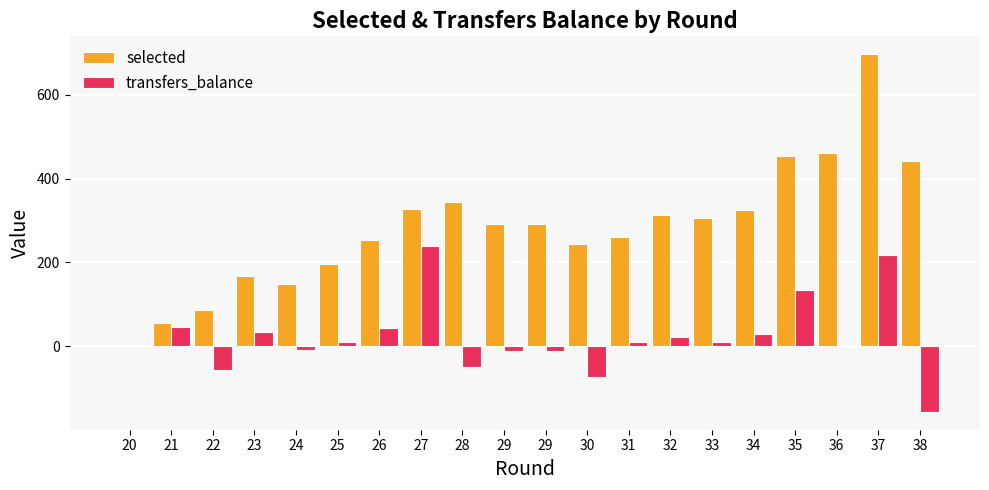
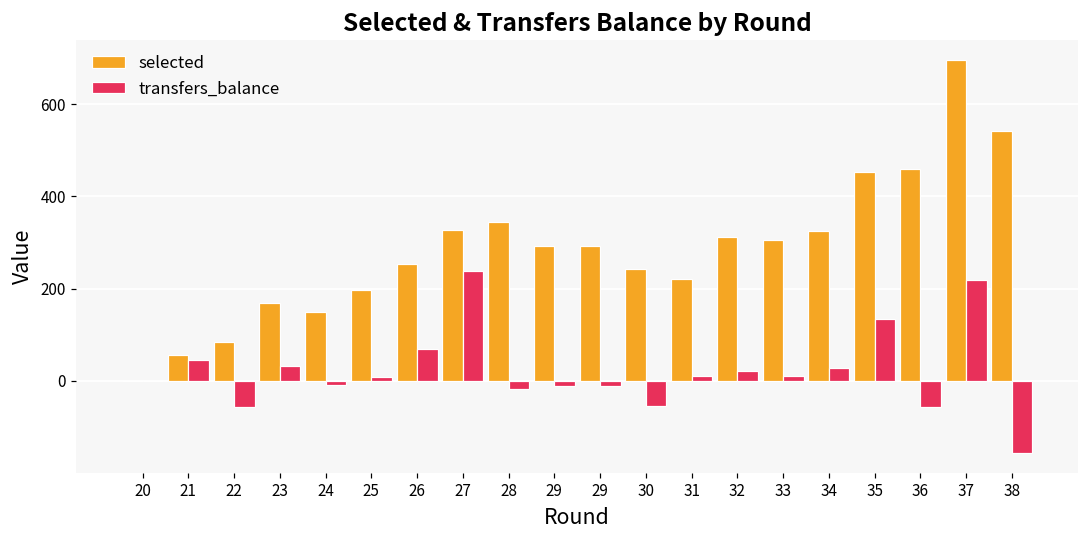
transfers_balance, 26: 40 -> 70
transfers_balance, 28: -50 -> -20
transfers_balance, 30: -70 -> -50
selected, 31: 260 -> 220
transfers_balance, 36: 0 -> -60
selected, 38: 440 -> 540
